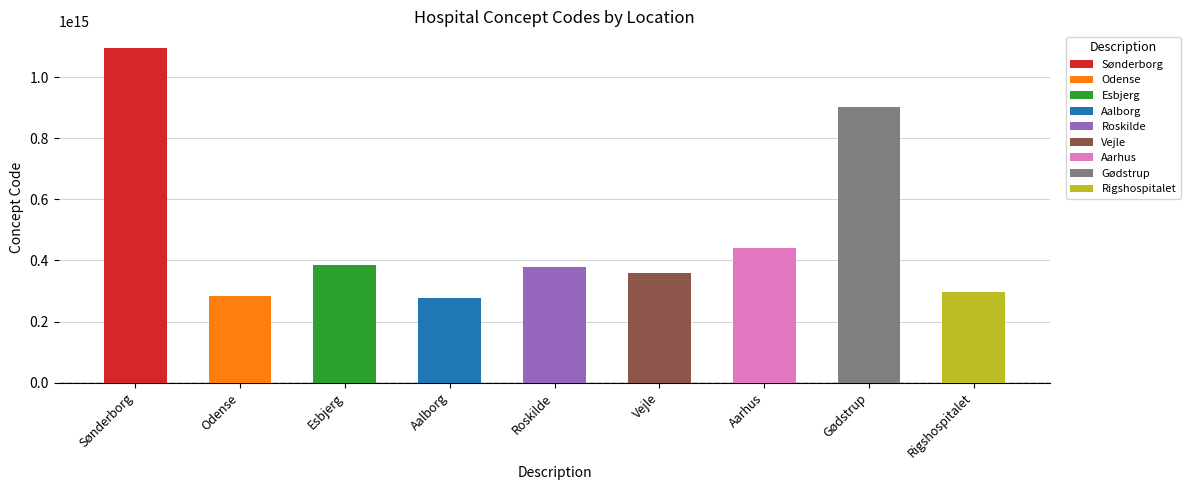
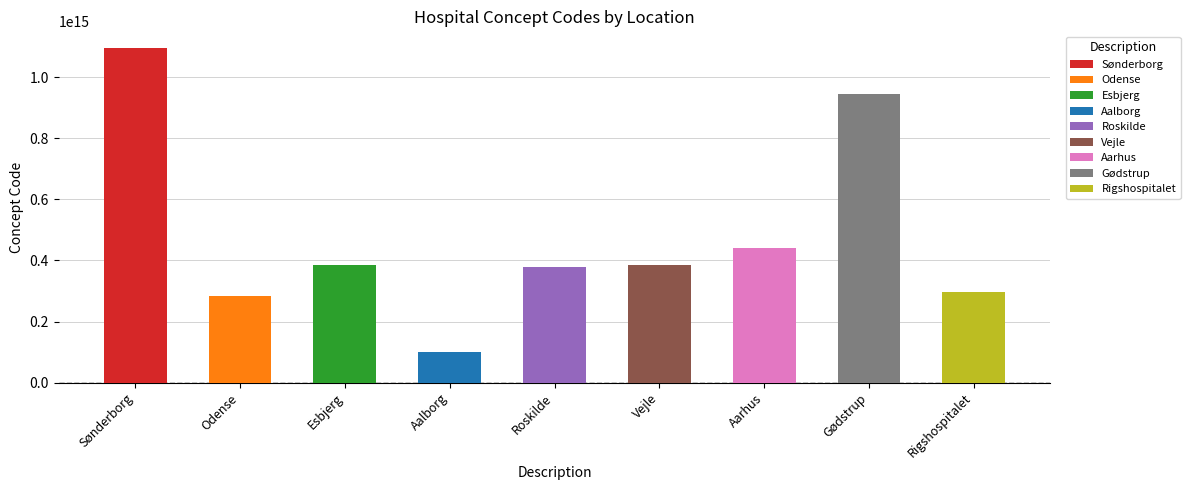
Aalborg: 280000000000000 -> 100000000000000
Vejle: 360000000000000 -> 380000000000000
Gødstrup: 900000000000000 -> 950000000000000
